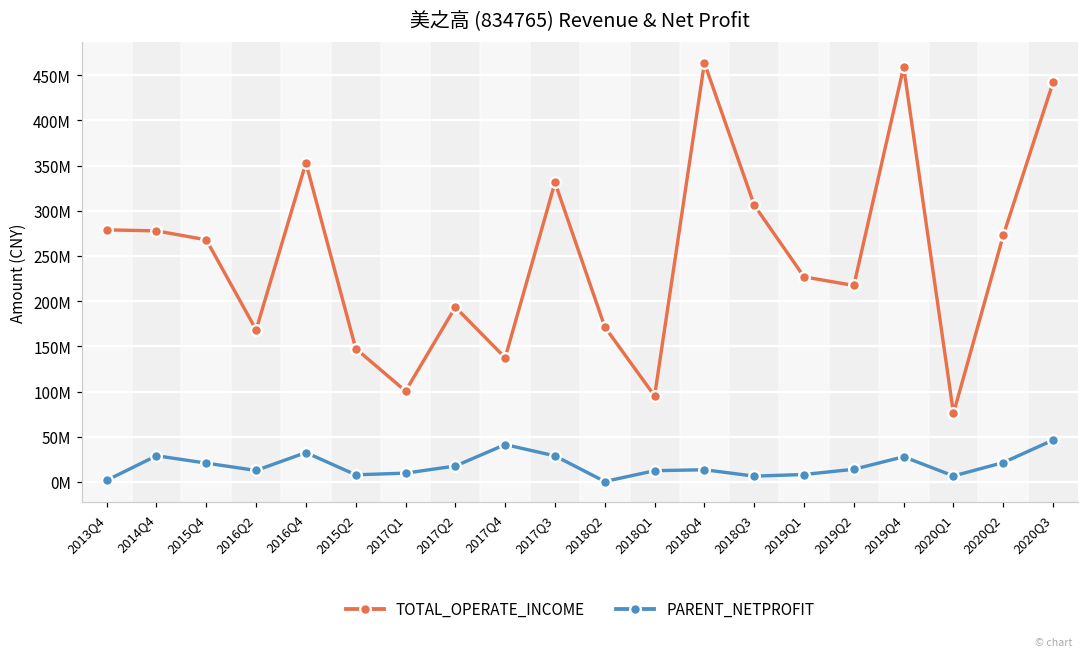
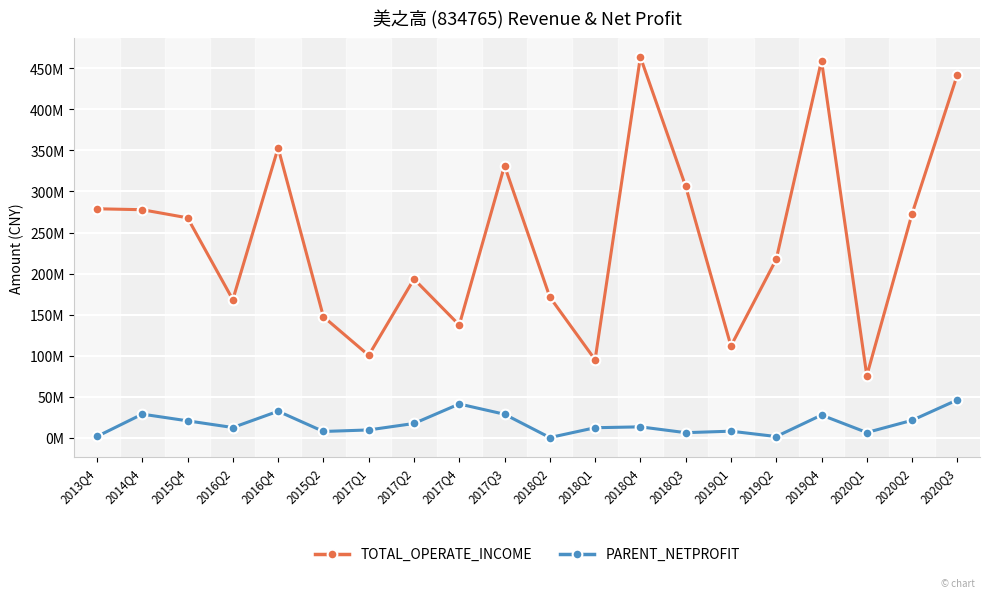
TOTAL_OPERATE_INCOME, 2019Q1: 230000000 -> 110000000
PARENT_NETPROFIT, 2019Q2: 10000000 -> 0
